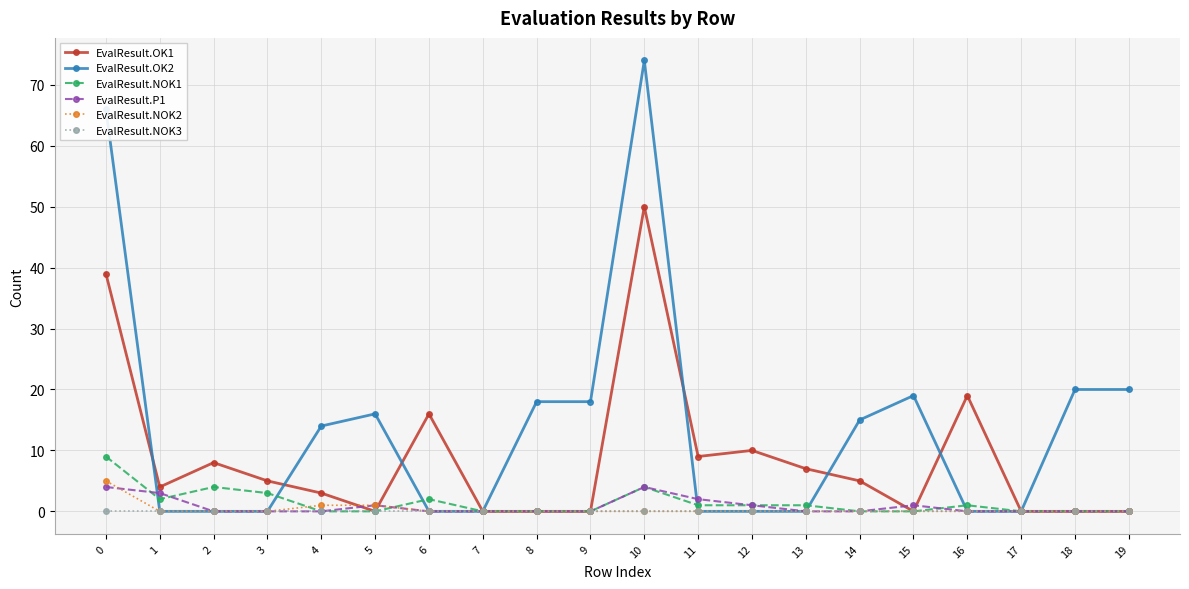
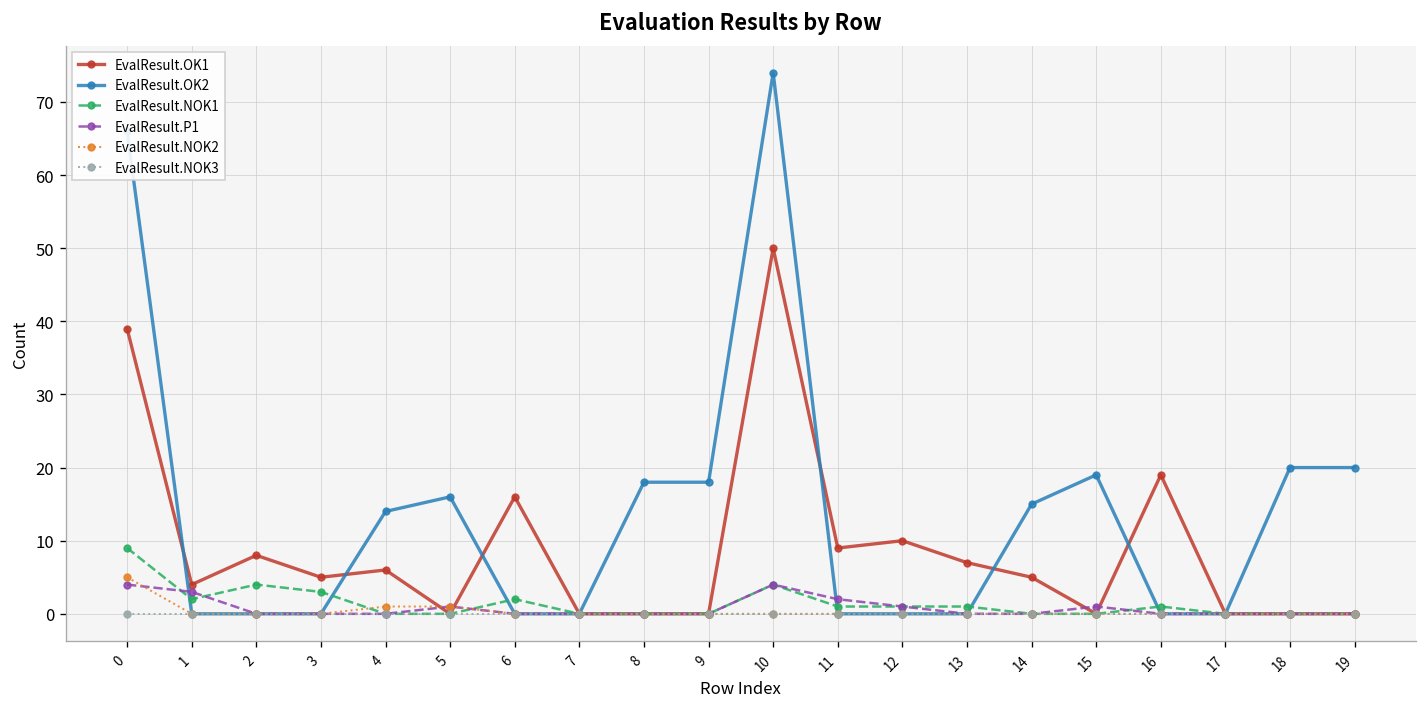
EvalResult.OK1, 4: 3 -> 6
